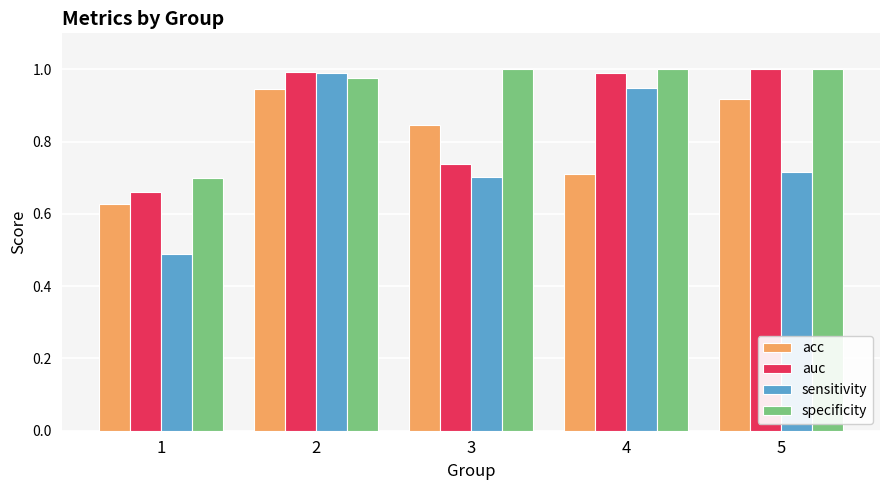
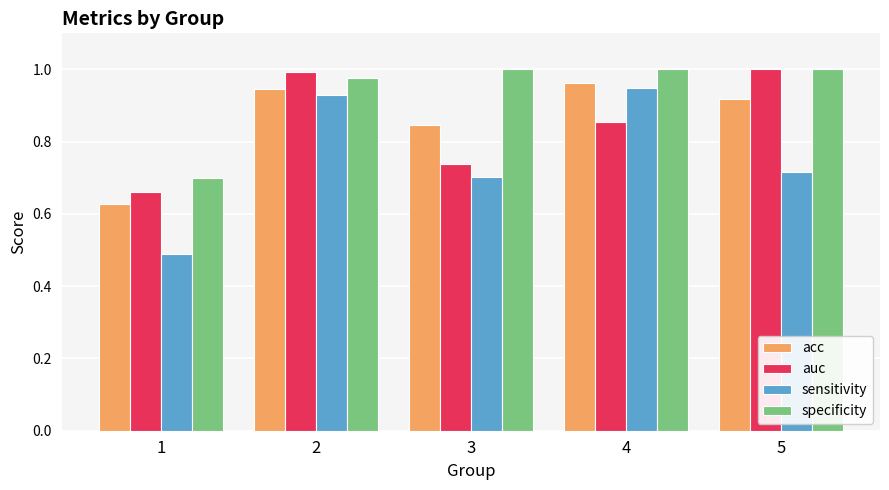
sensitivity, 2: 0.99 -> 0.93
acc, 4: 0.71 -> 0.96
auc, 4: 0.99 -> 0.85
